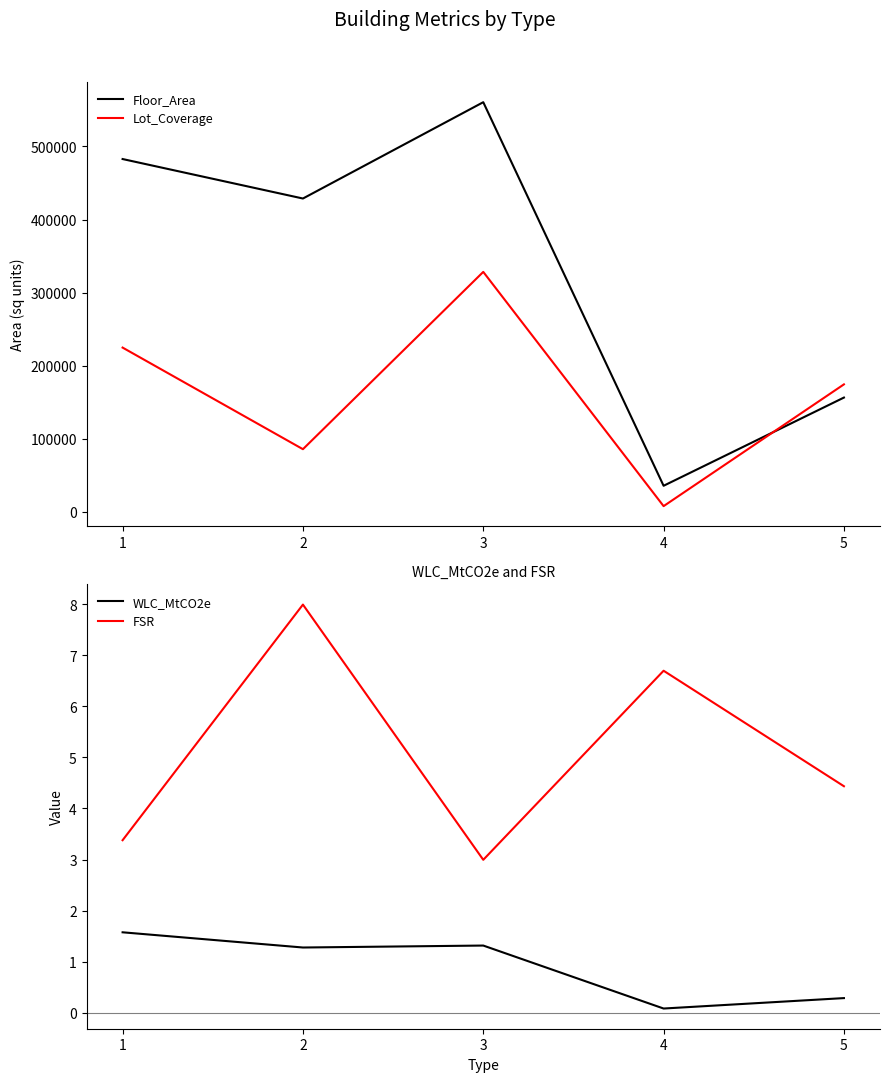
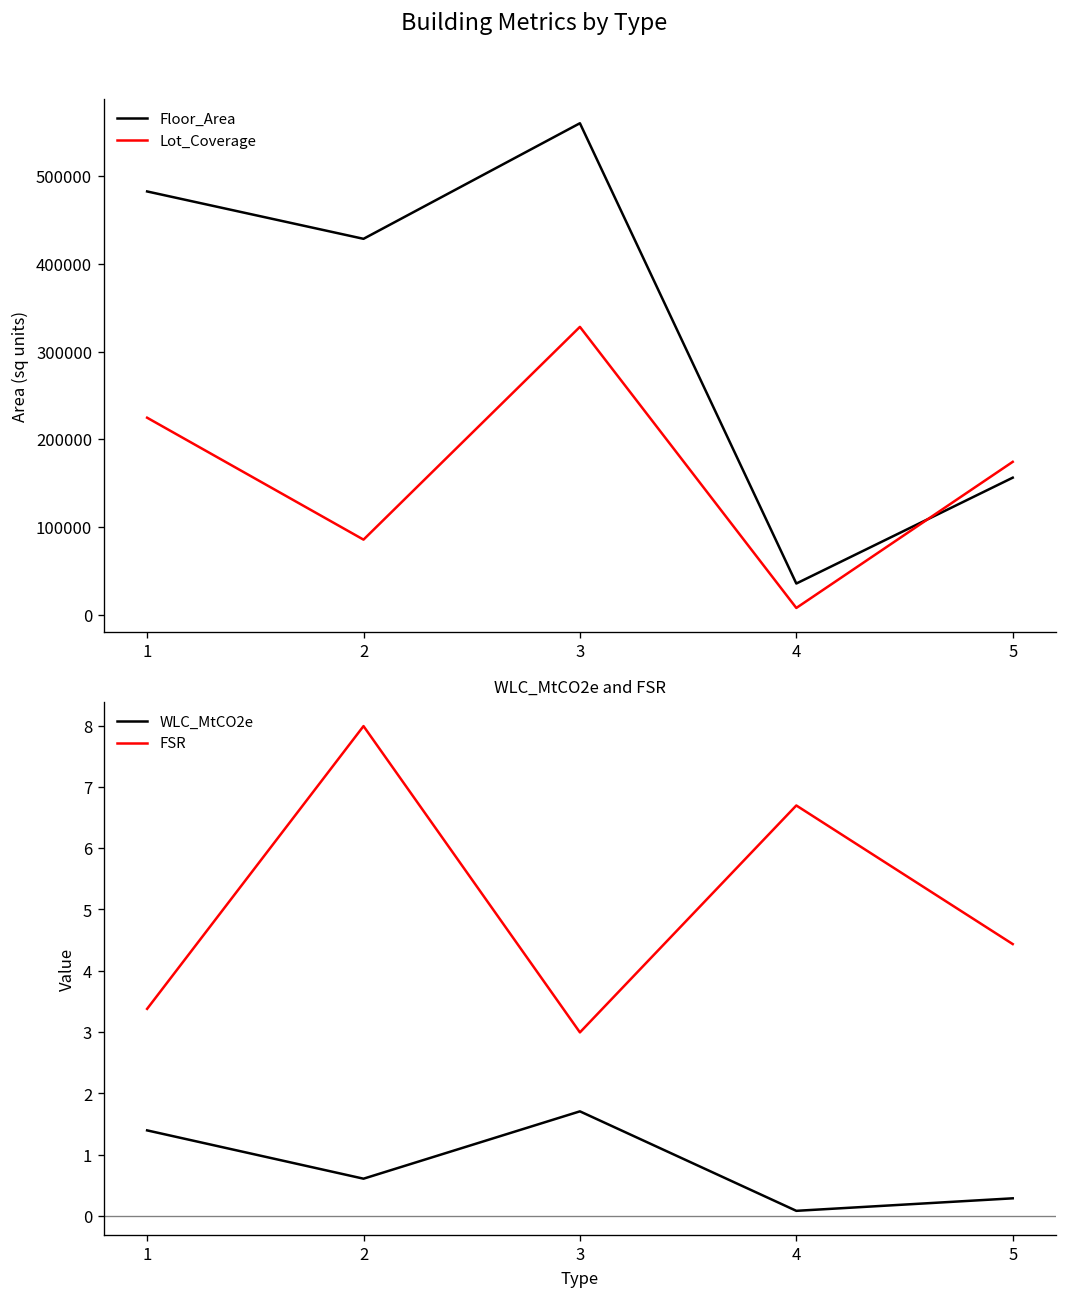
WLC_MtCO2e and FSR, WLC_MtCO2e, 1: 1.6 -> 1.4
WLC_MtCO2e and FSR, WLC_MtCO2e, 2: 1.3 -> 0.6
WLC_MtCO2e and FSR, WLC_MtCO2e, 3: 1.3 -> 1.7
